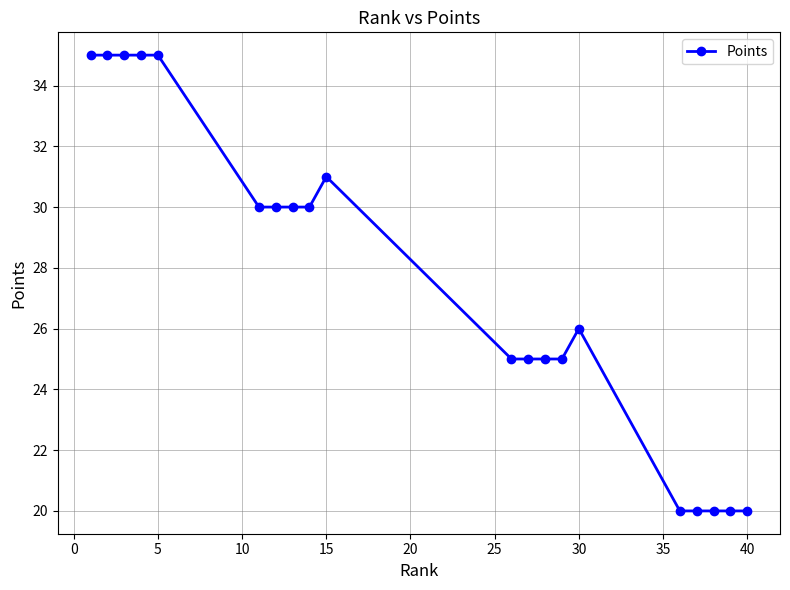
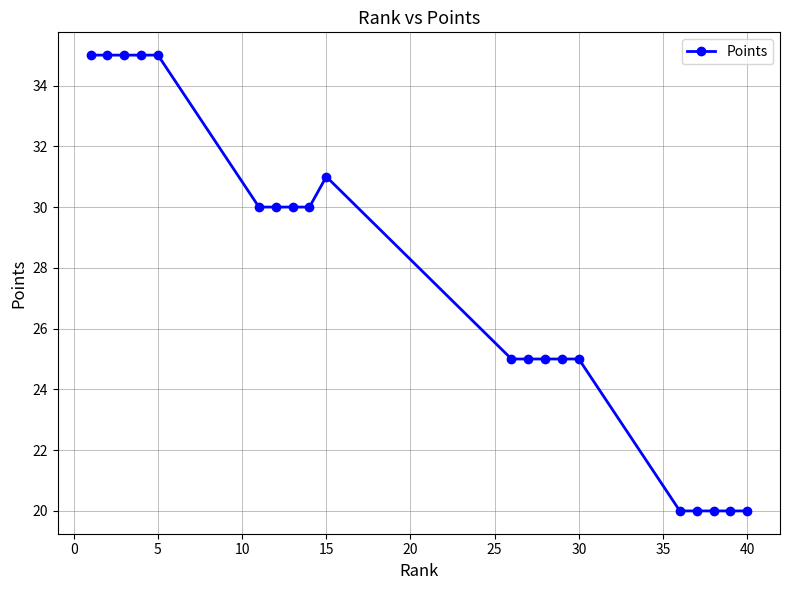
30: 26 -> 25
